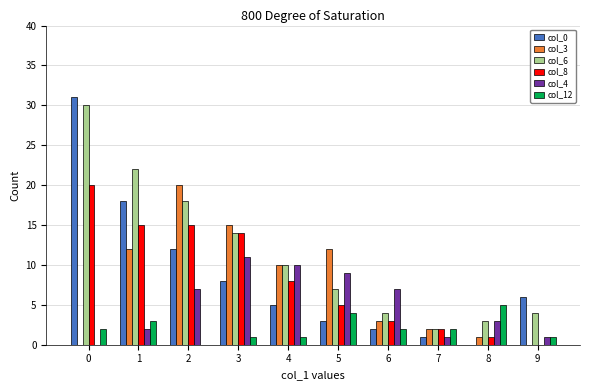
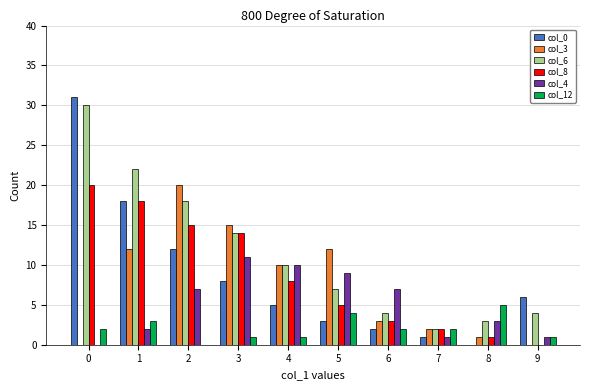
col_8, 1: 15 -> 18
